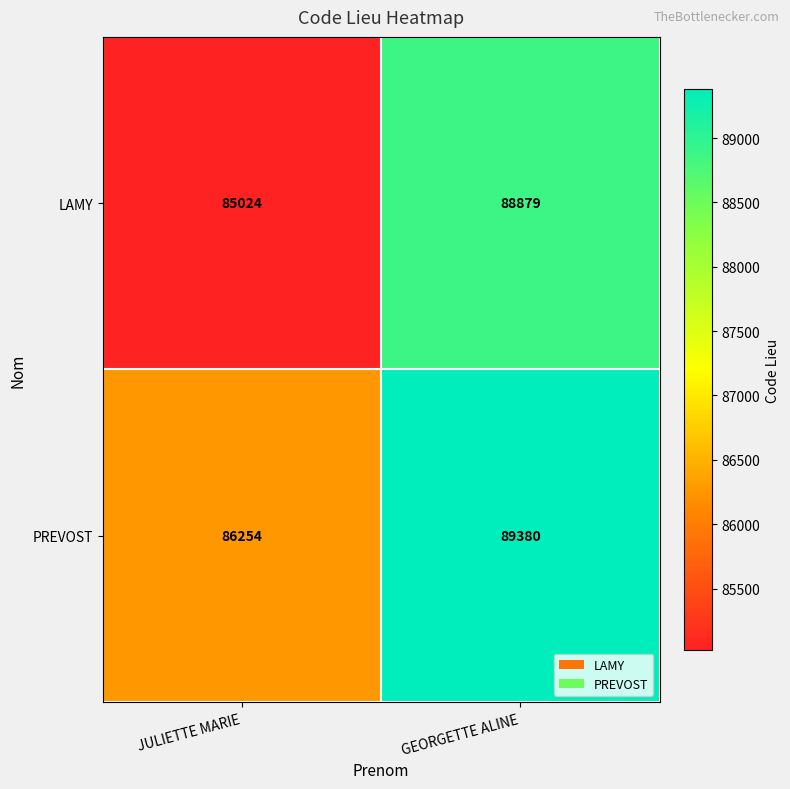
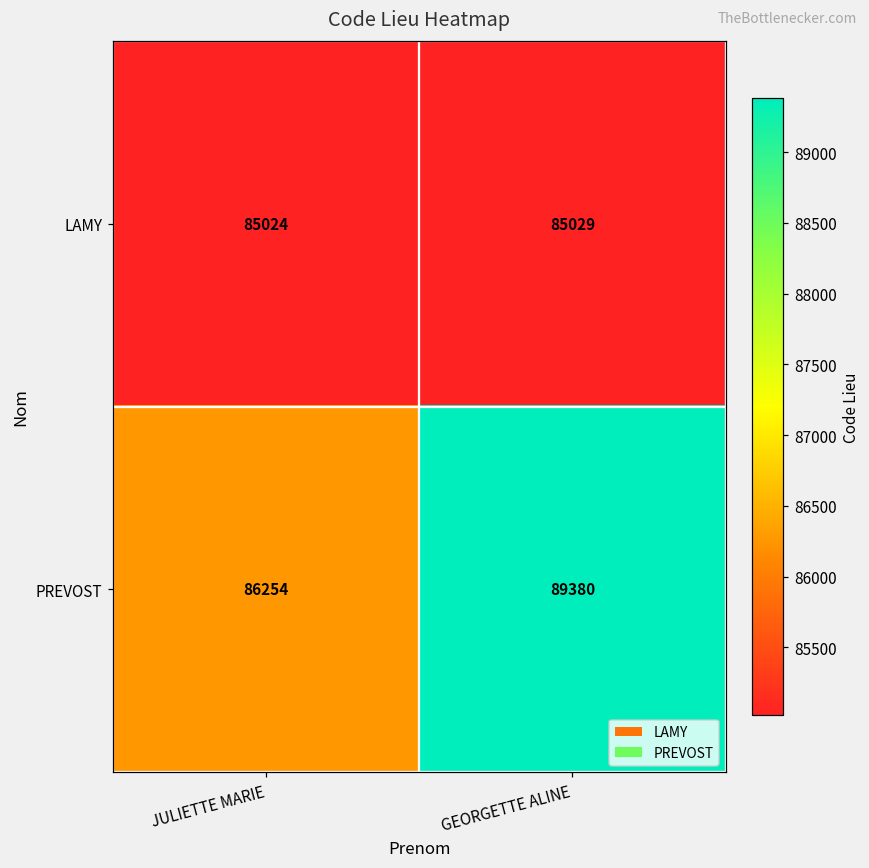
LAMY, GEORGETTE ALINE: 88879 -> 85029
